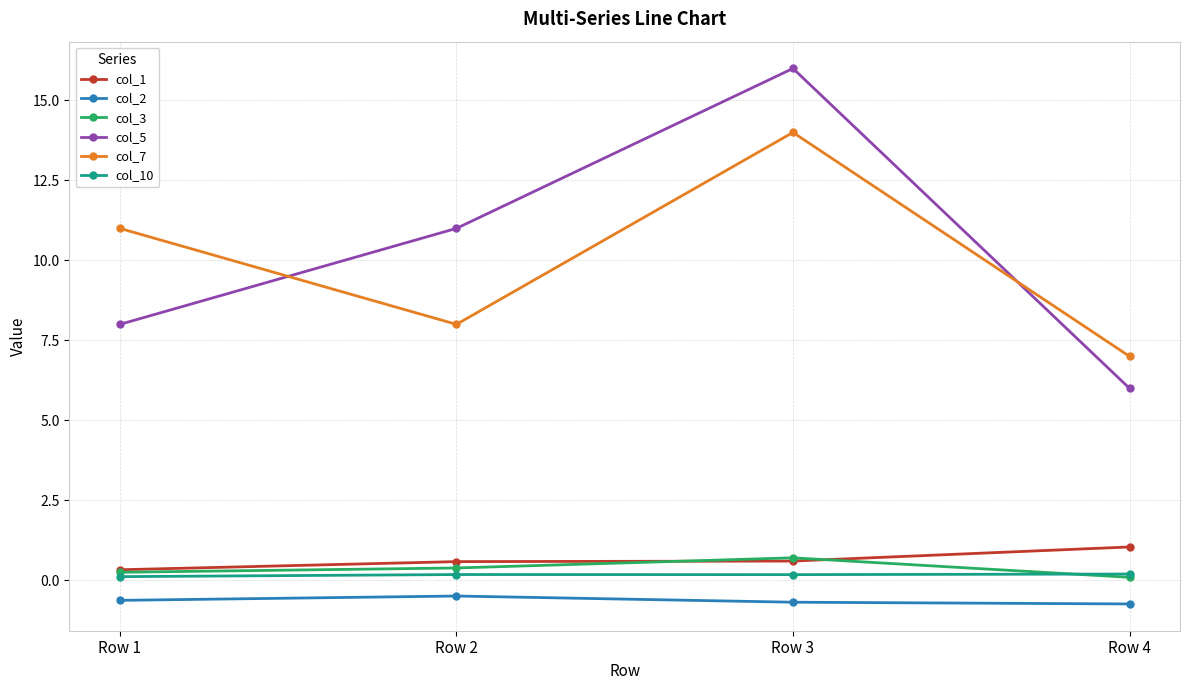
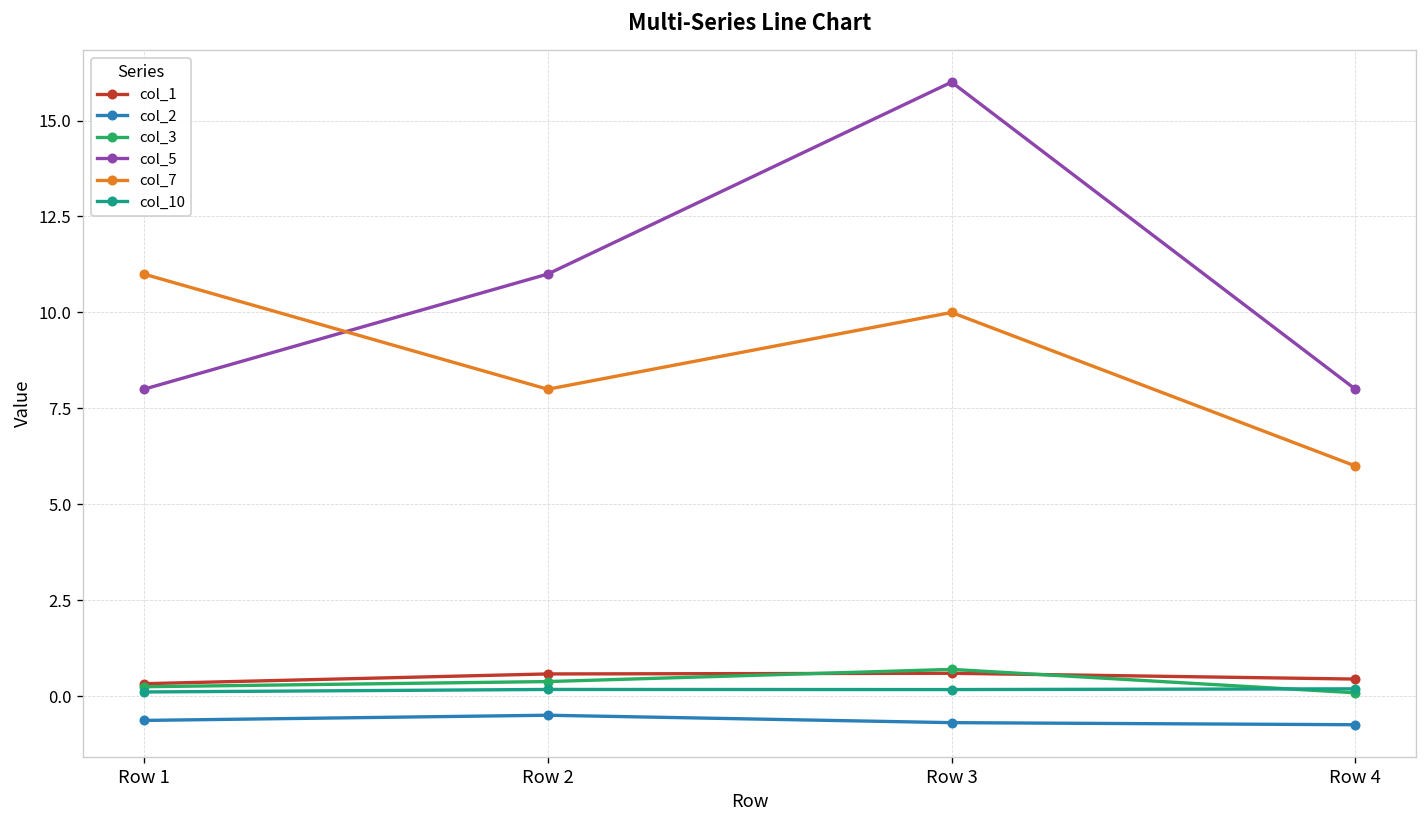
col_7, Row 3: 14 -> 10
col_1, Row 4: 1.0 -> 0.4
col_5, Row 4: 6 -> 8
col_7, Row 4: 7 -> 6
